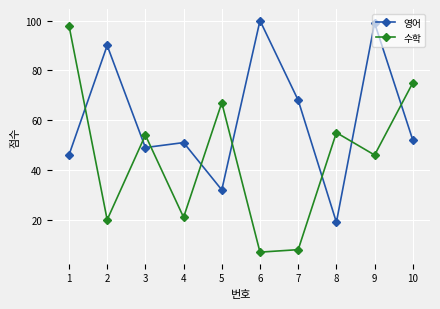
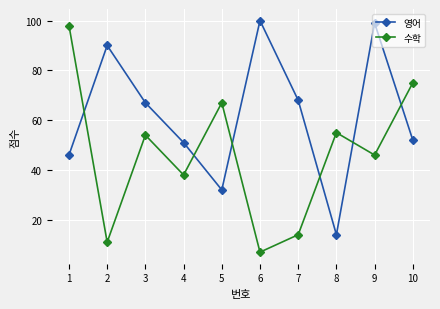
수학, 2: 20 -> 11
영어, 3: 49 -> 67
수학, 4: 21 -> 38
수학, 7: 8 -> 14
영어, 8: 19 -> 14
